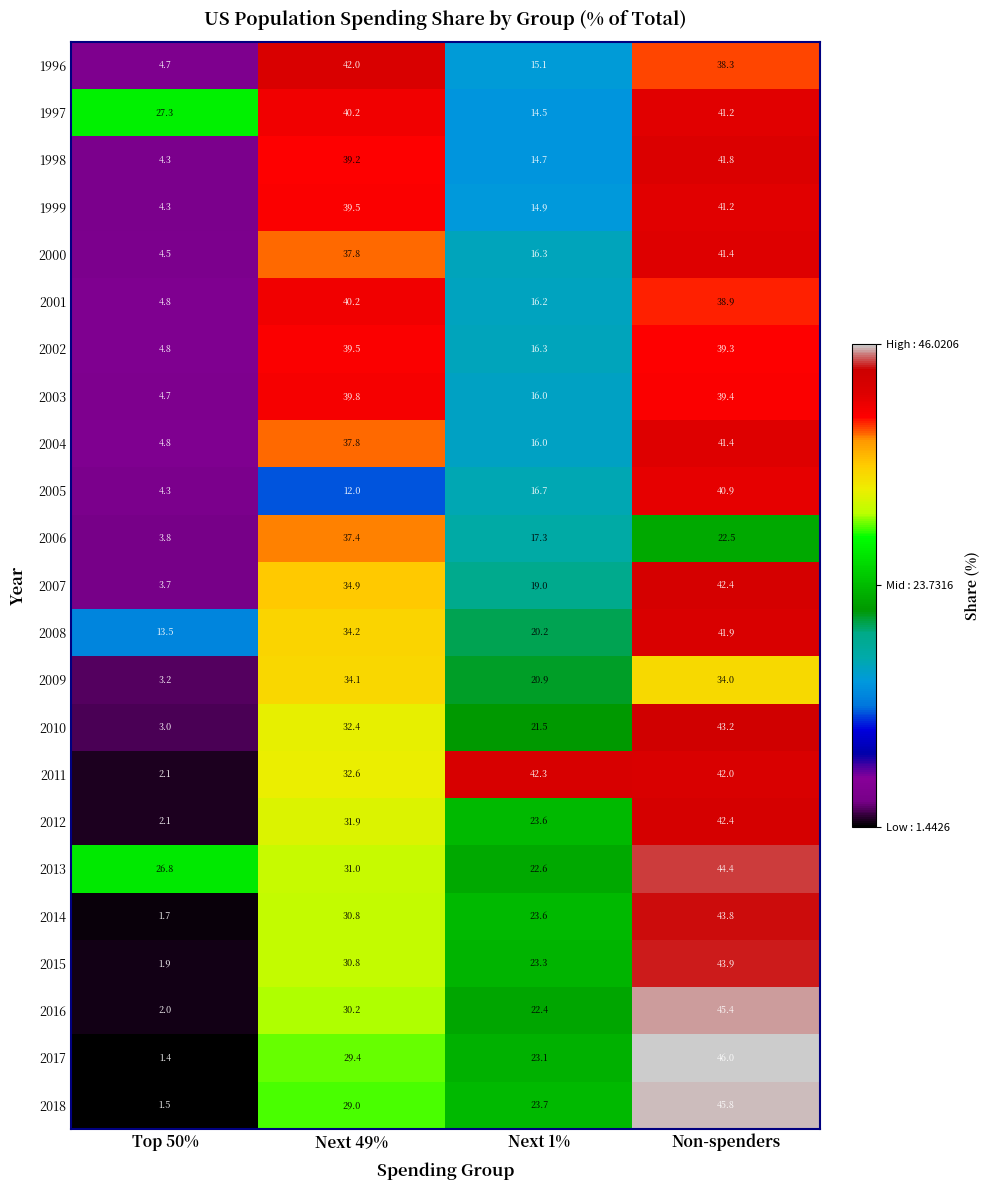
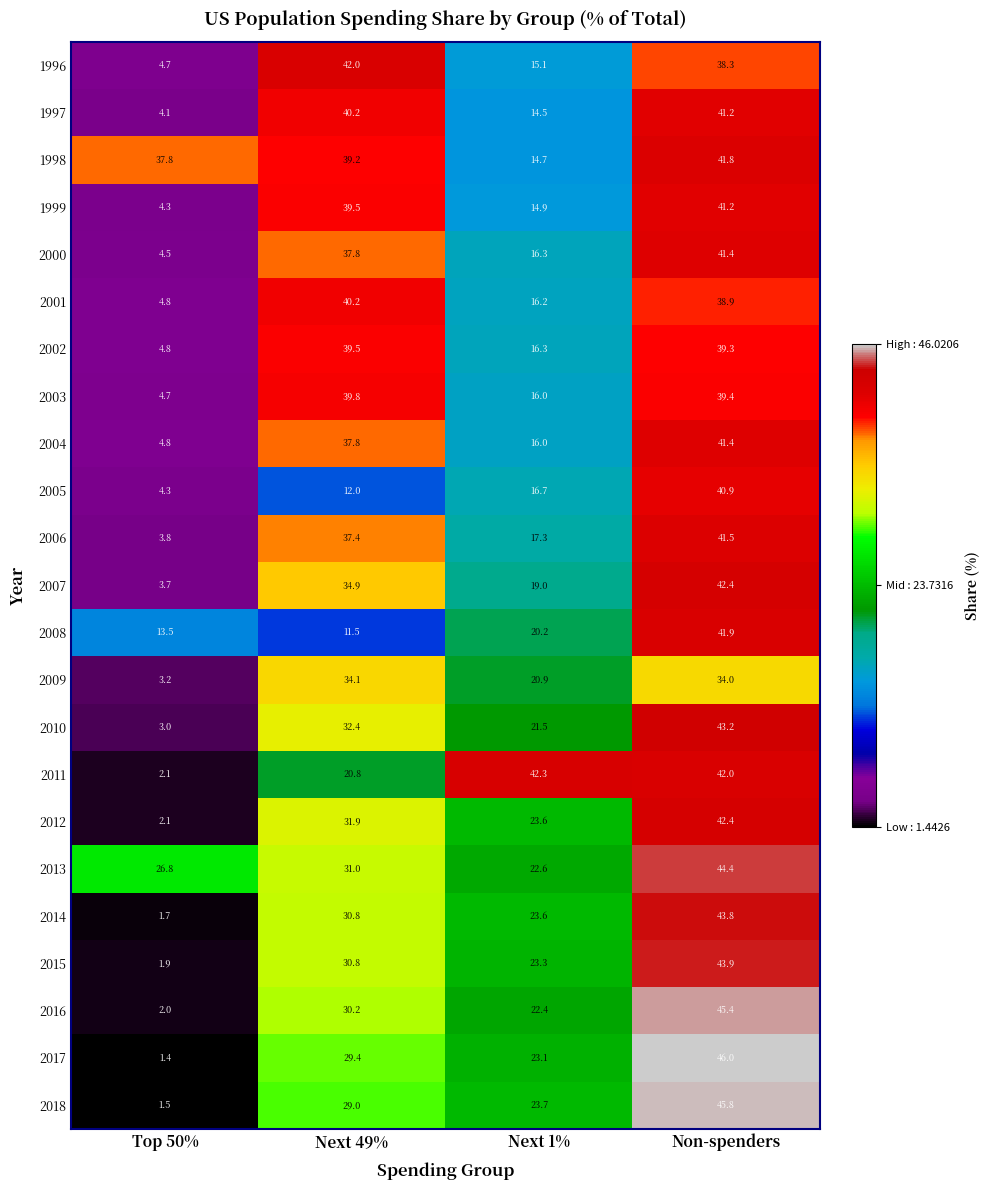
1997, Top 50%: 27.3 -> 4.1
1998, Top 50%: 4.3 -> 37.8
2006, Non-spenders: 22.5 -> 41.5
2008, Next 49%: 34.2 -> 11.5
2011, Next 49%: 32.6 -> 20.8
